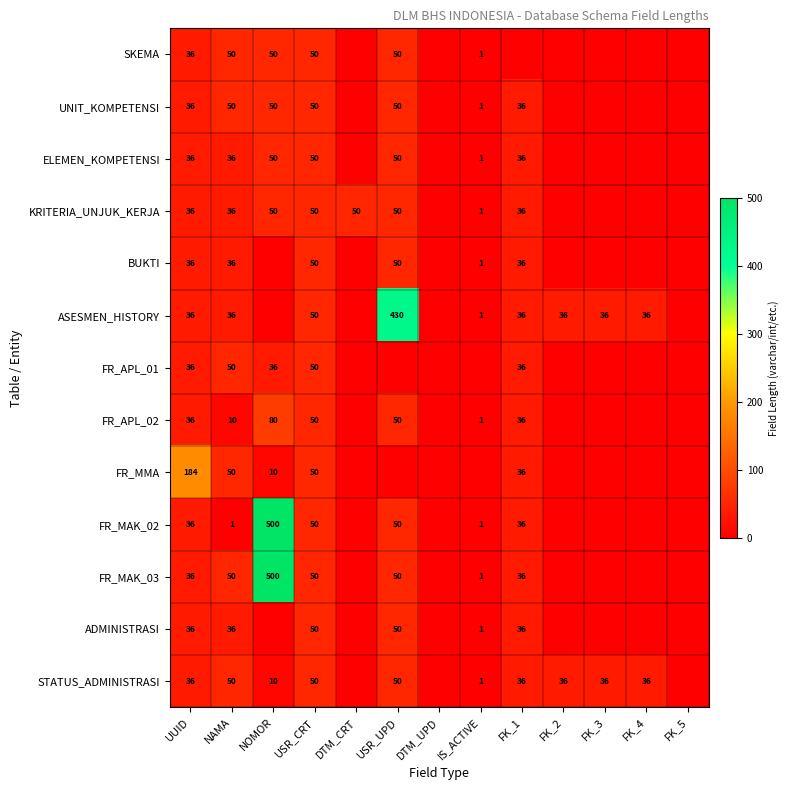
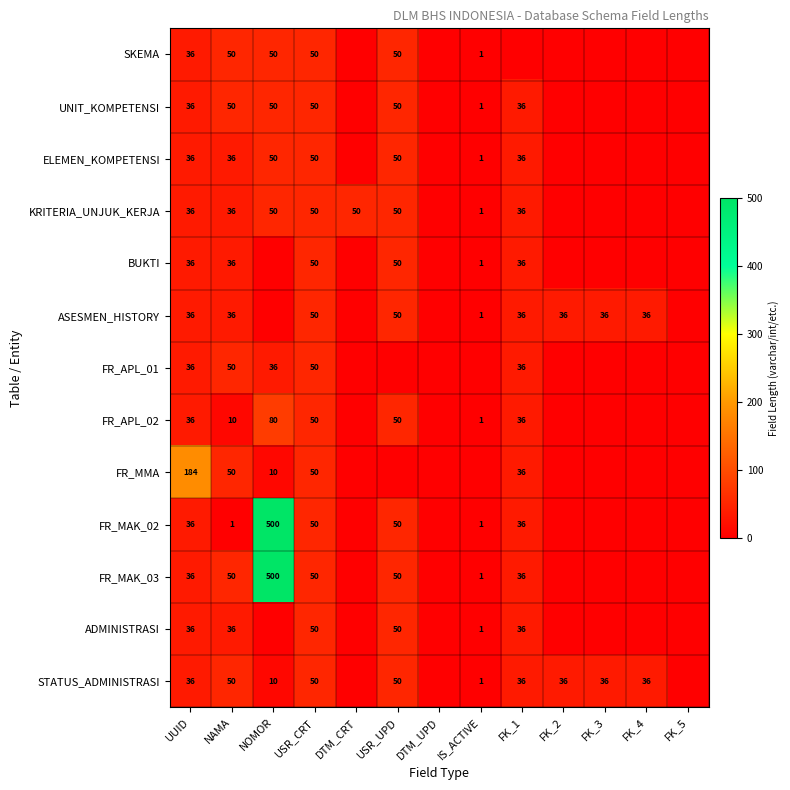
ASESMEN_HISTORY, USR_UPD: 430 -> 50
